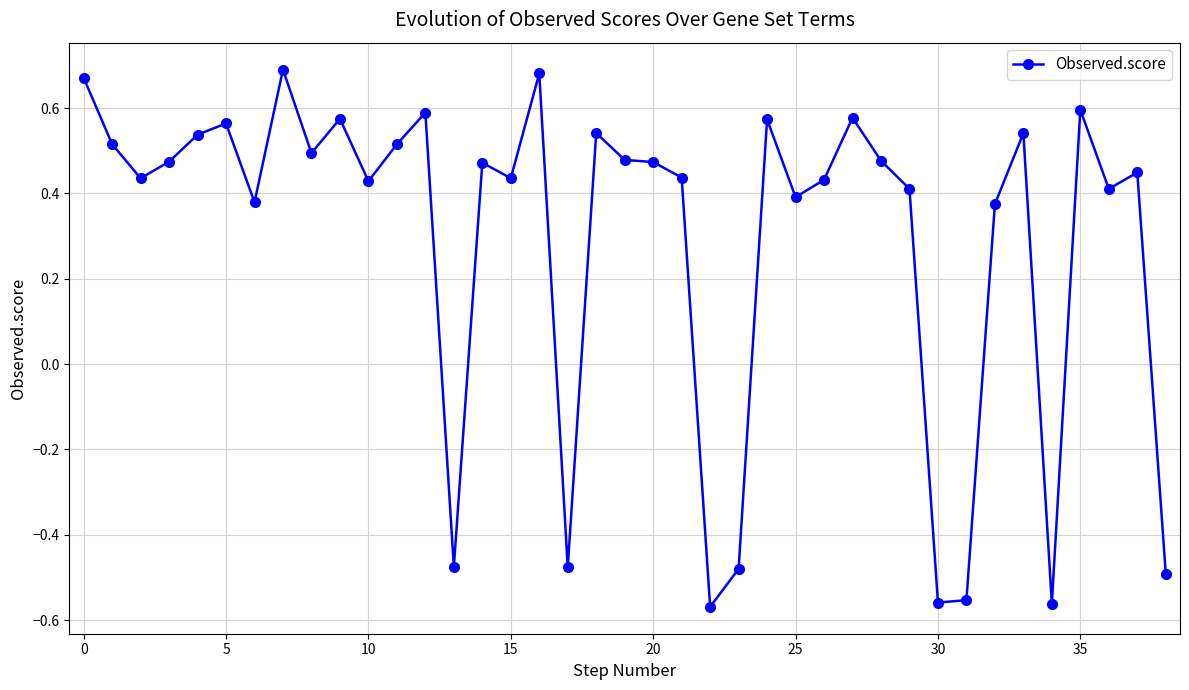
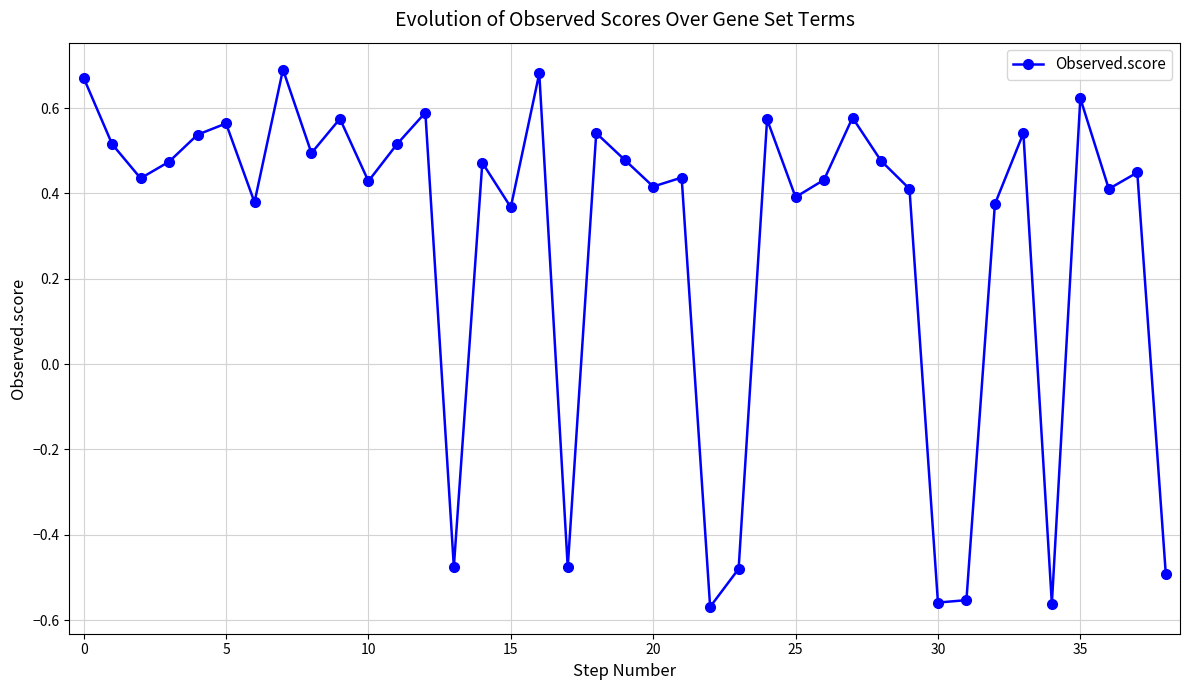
15: 0.44 -> 0.37
20: 0.47 -> 0.42
35: 0.60 -> 0.62
